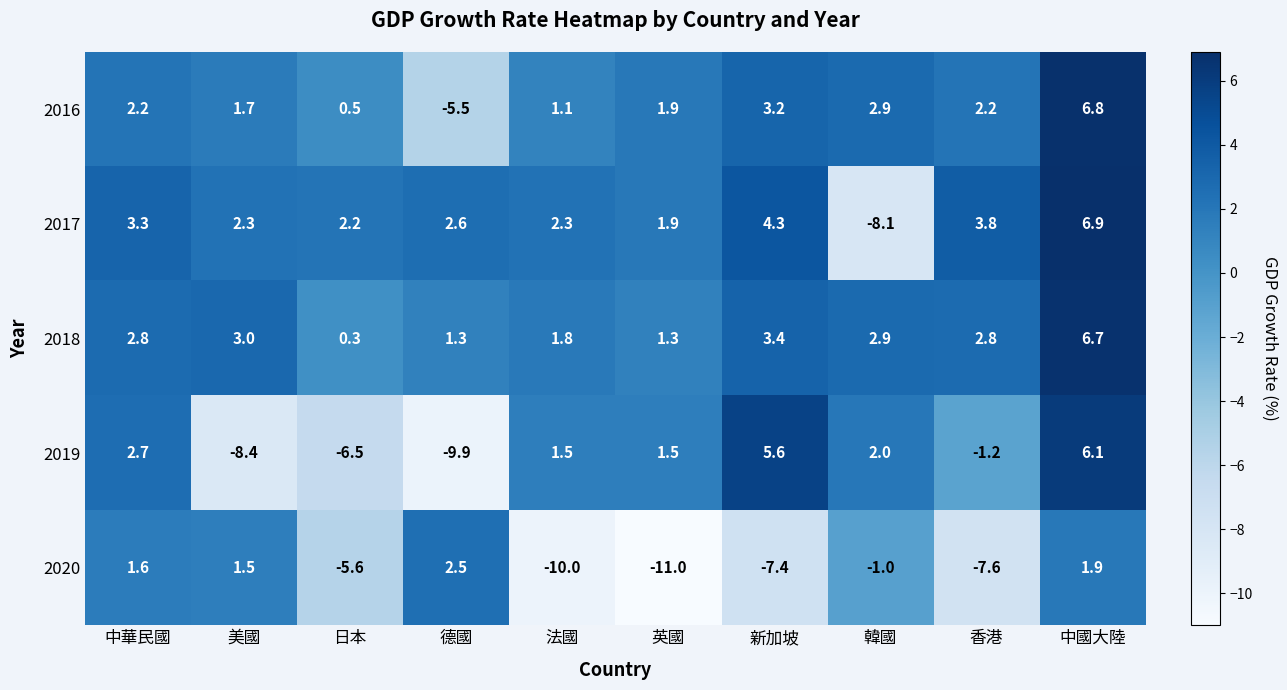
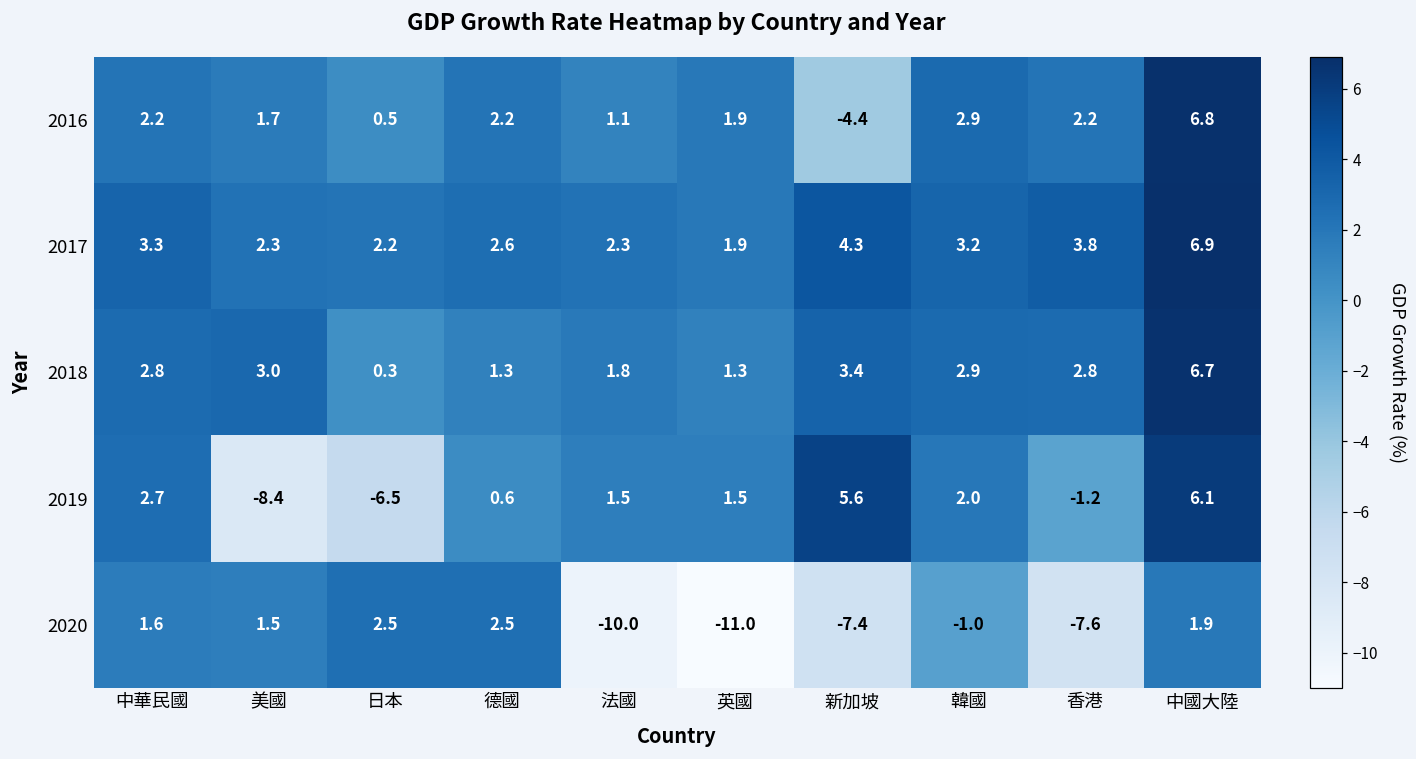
2016, 德國: -5.5 -> 2.2
2016, 新加坡: 3.2 -> -4.4
2017, 韓國: -8.1 -> 3.2
2019, 德國: -9.9 -> 0.6
2020, 日本: -5.6 -> 2.5
